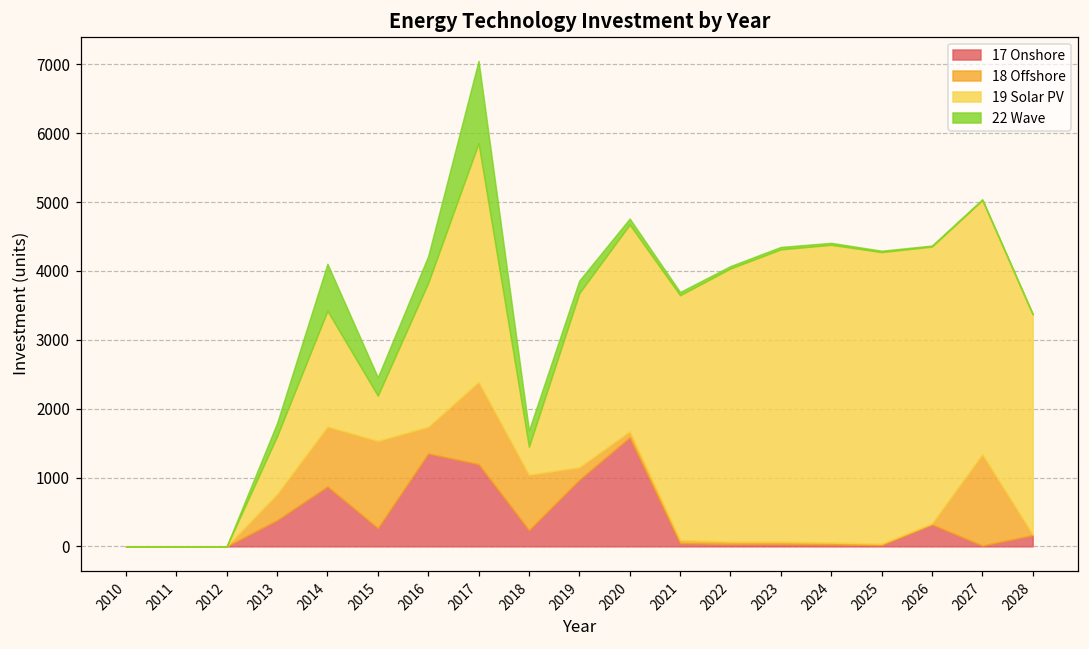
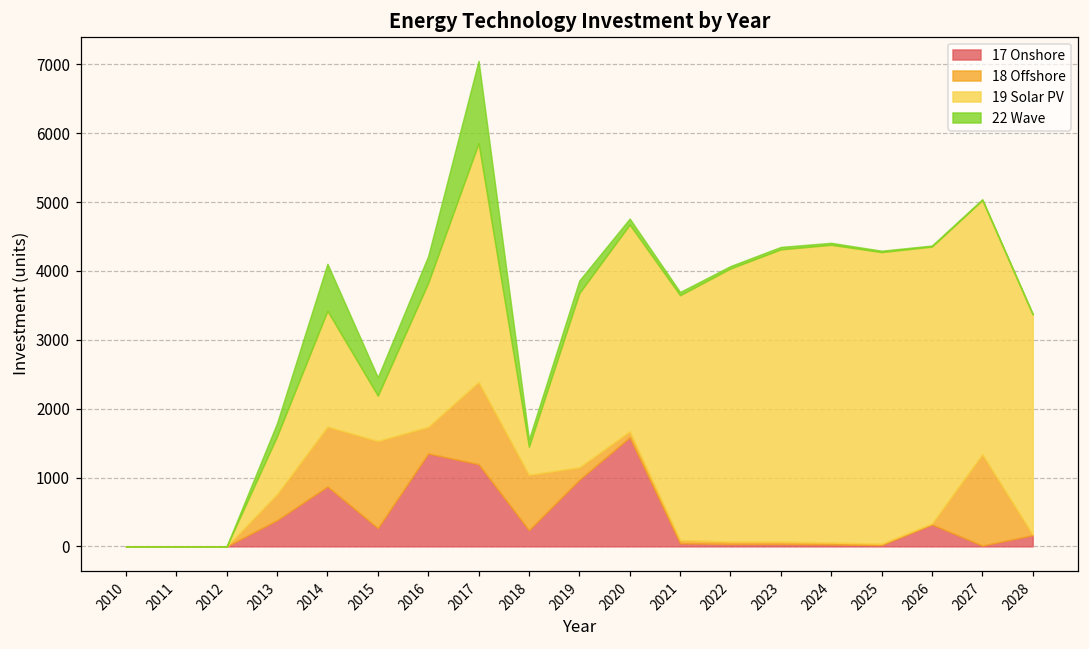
22 Wave, 2018: 200 -> 100
